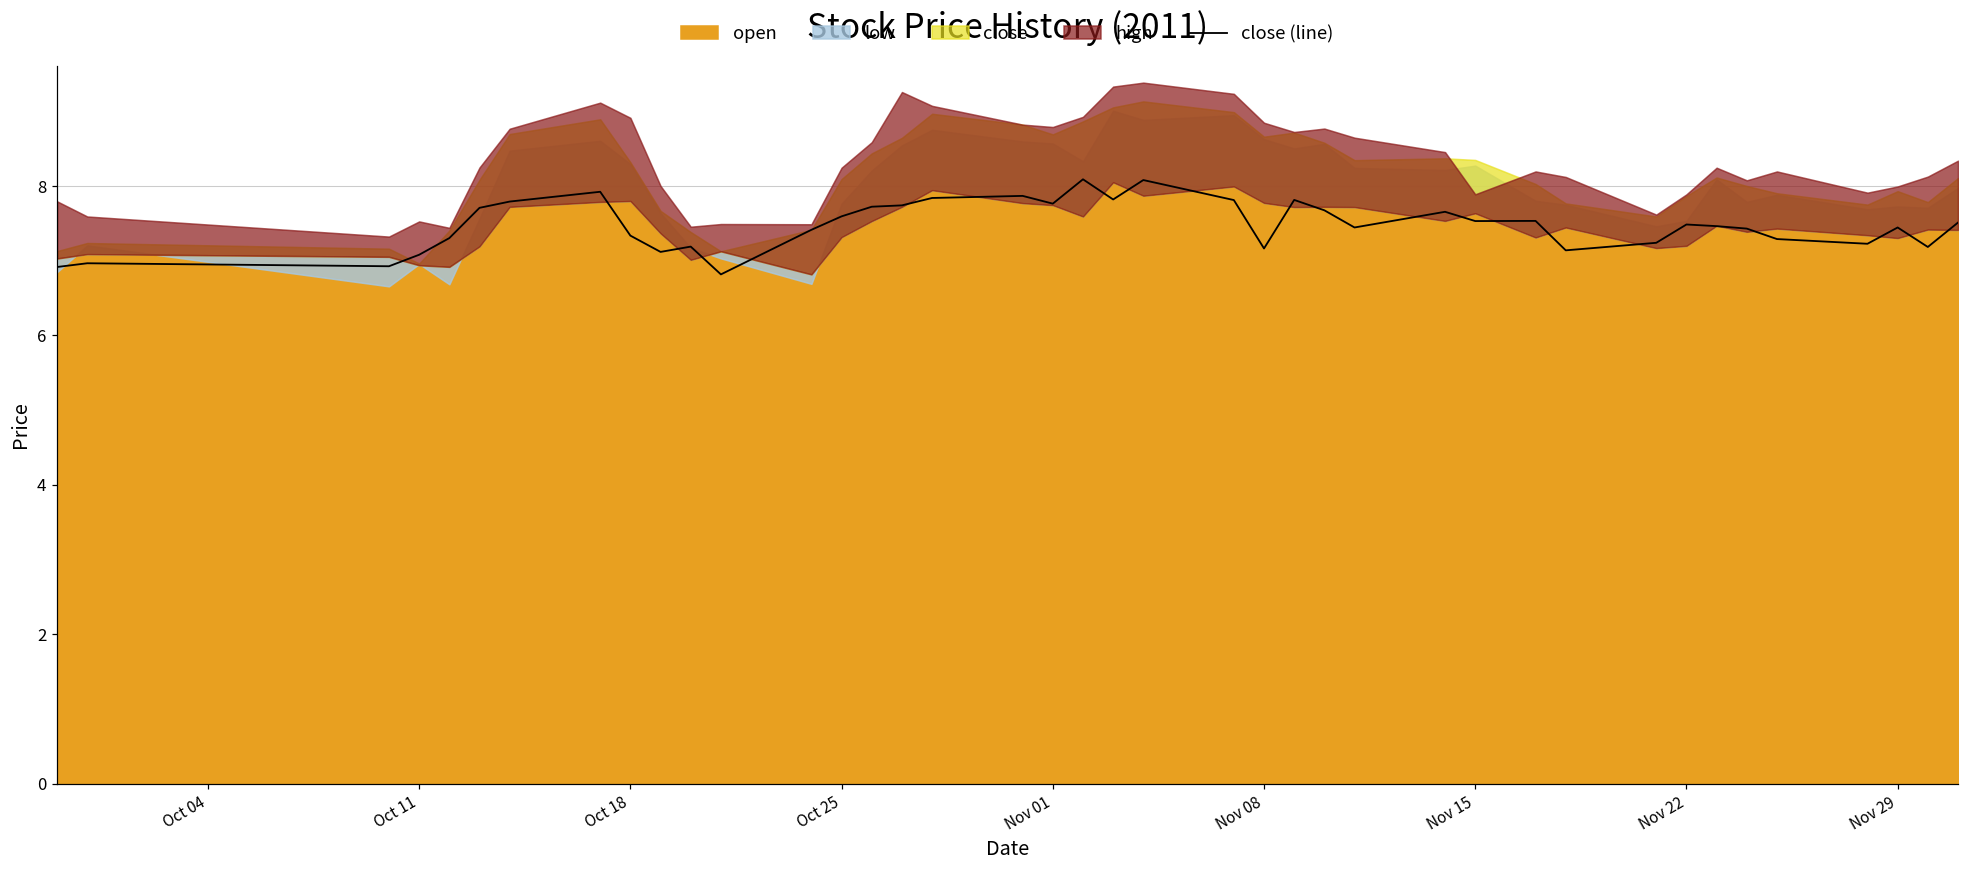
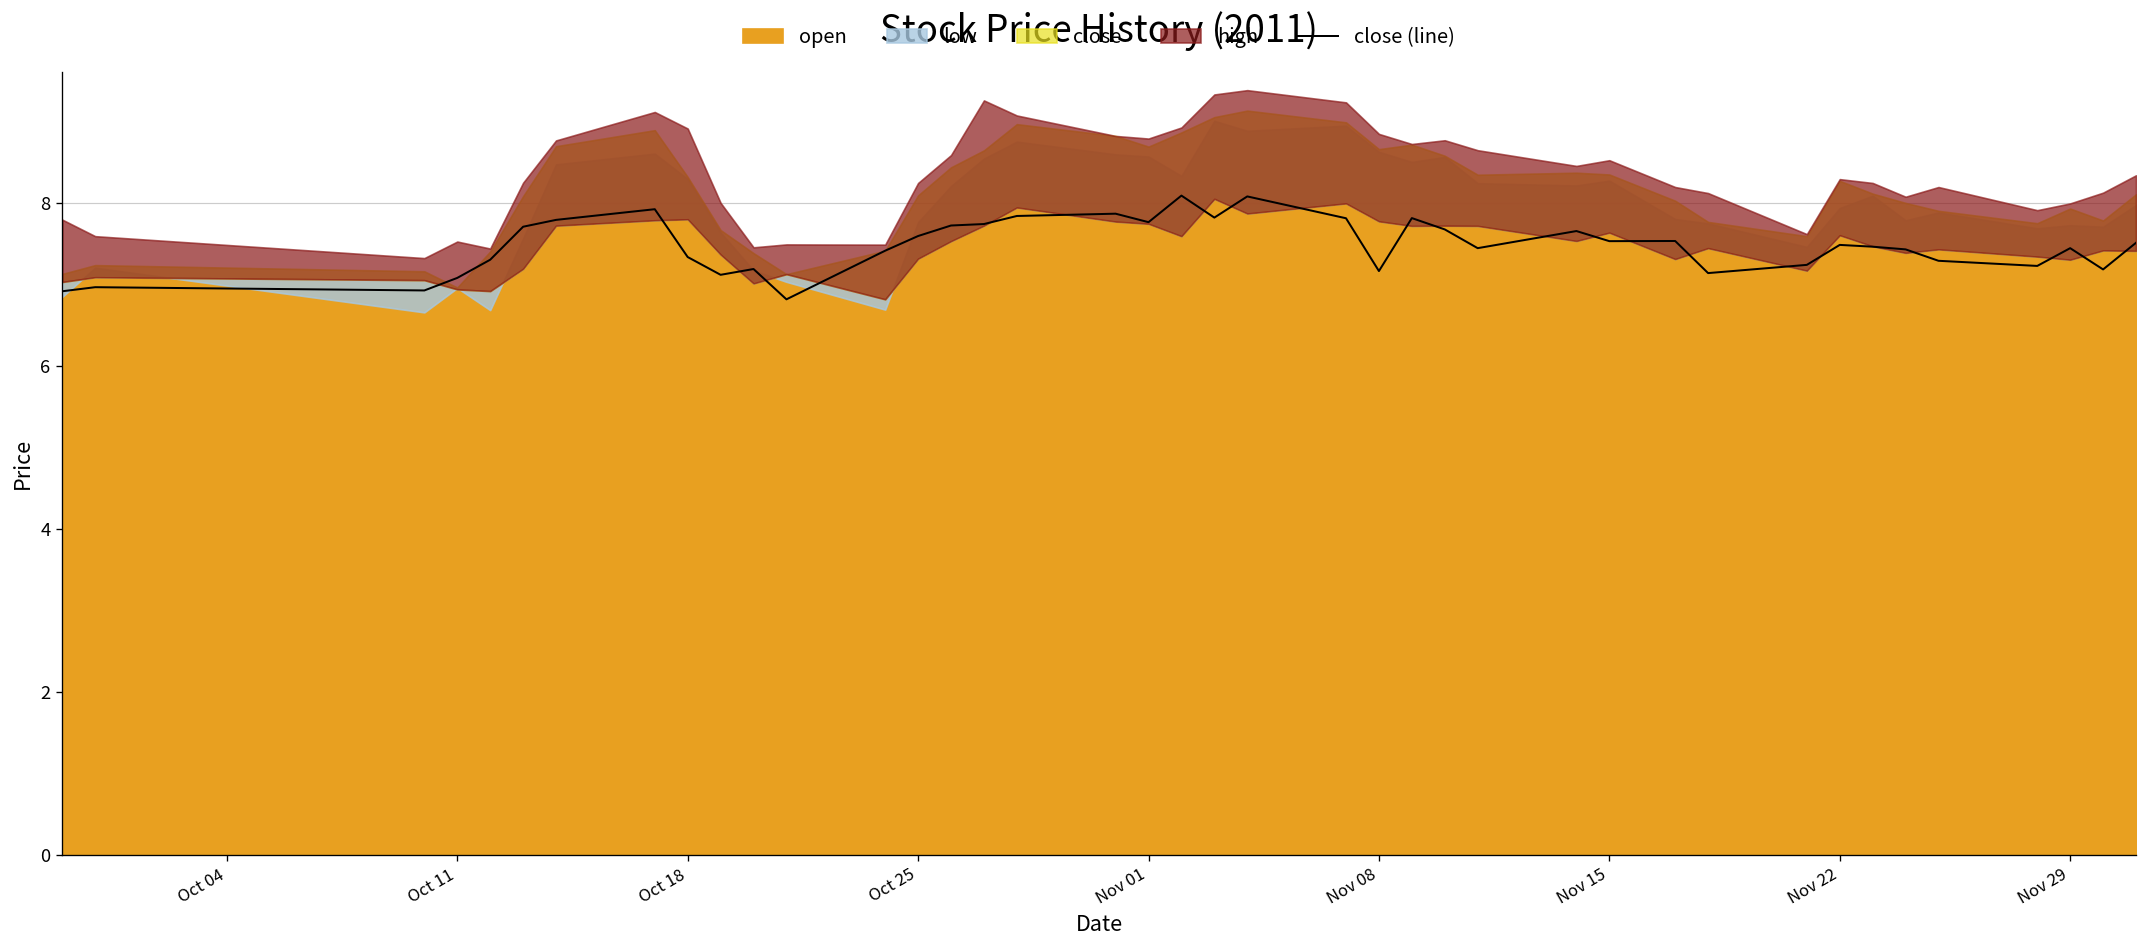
high, Nov 15: 0.3 -> 0.9
open, Nov 22: 7.2 -> 7.6
